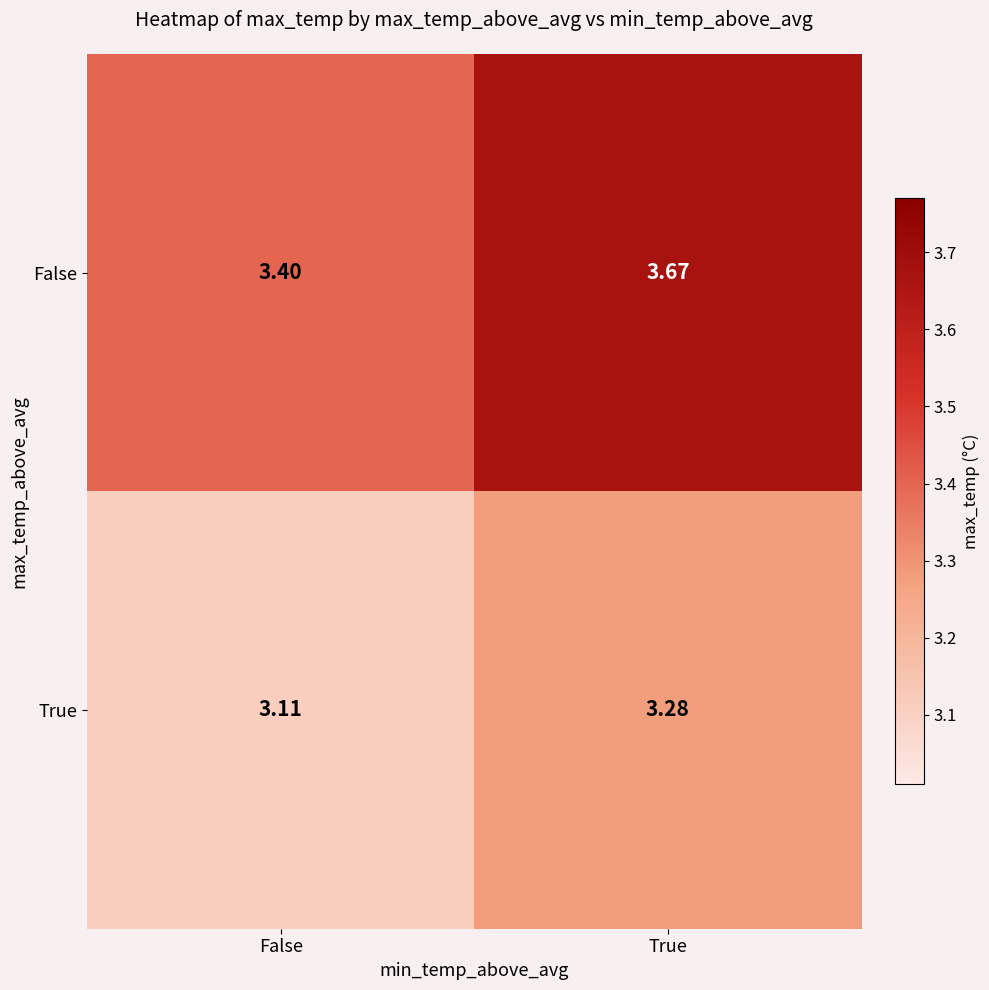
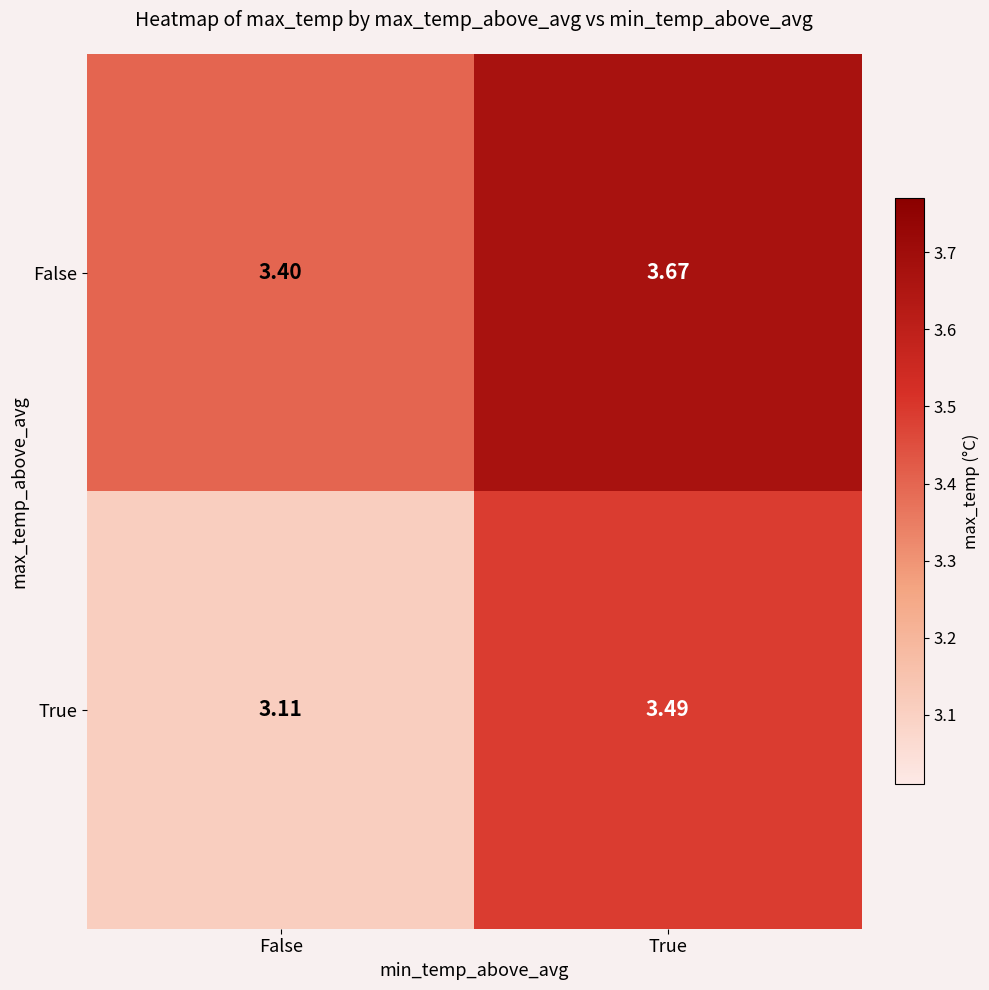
True, True: 3.28 -> 3.49
